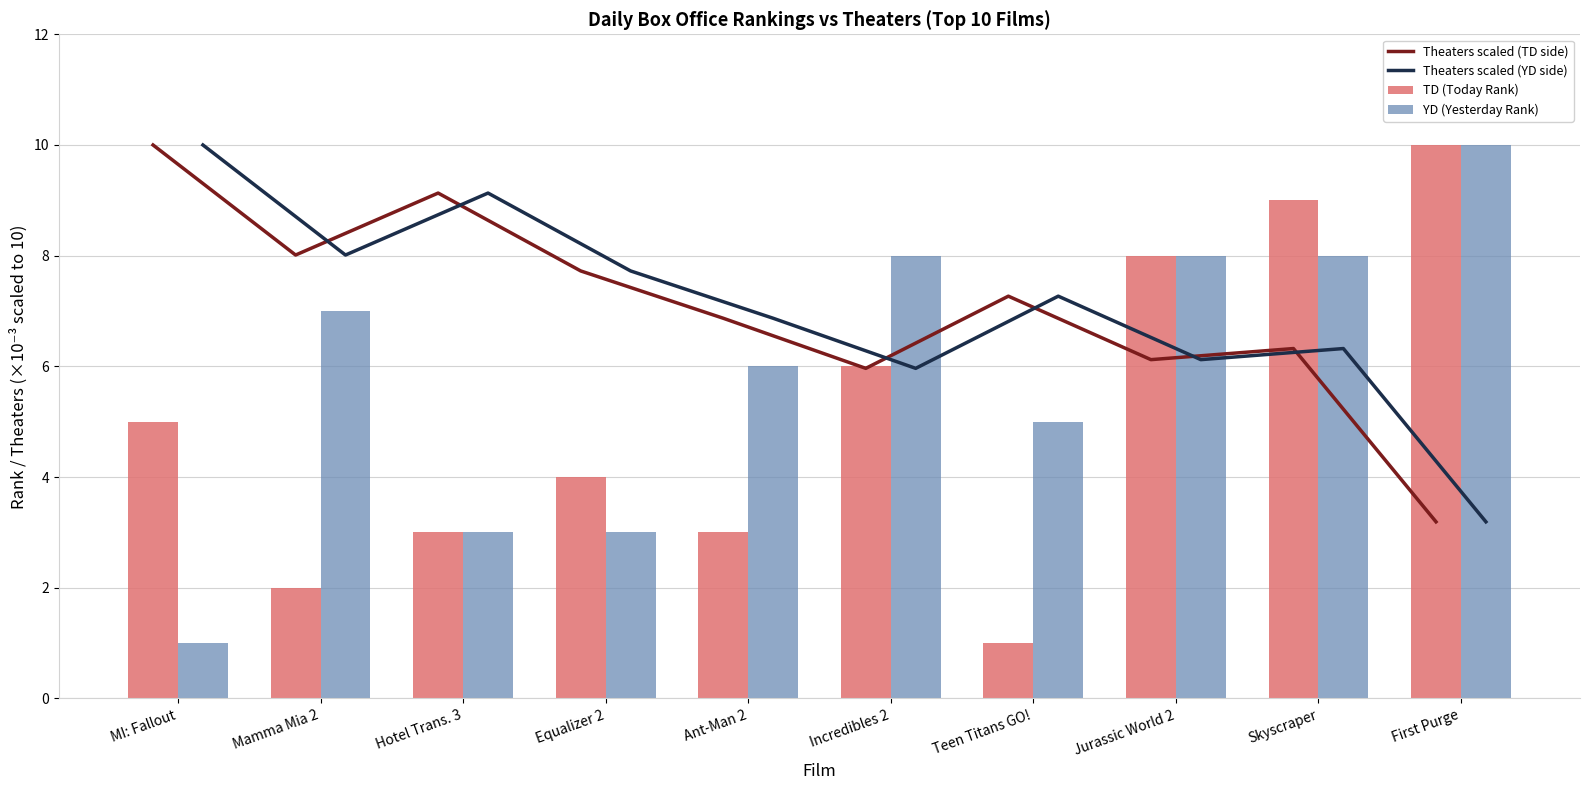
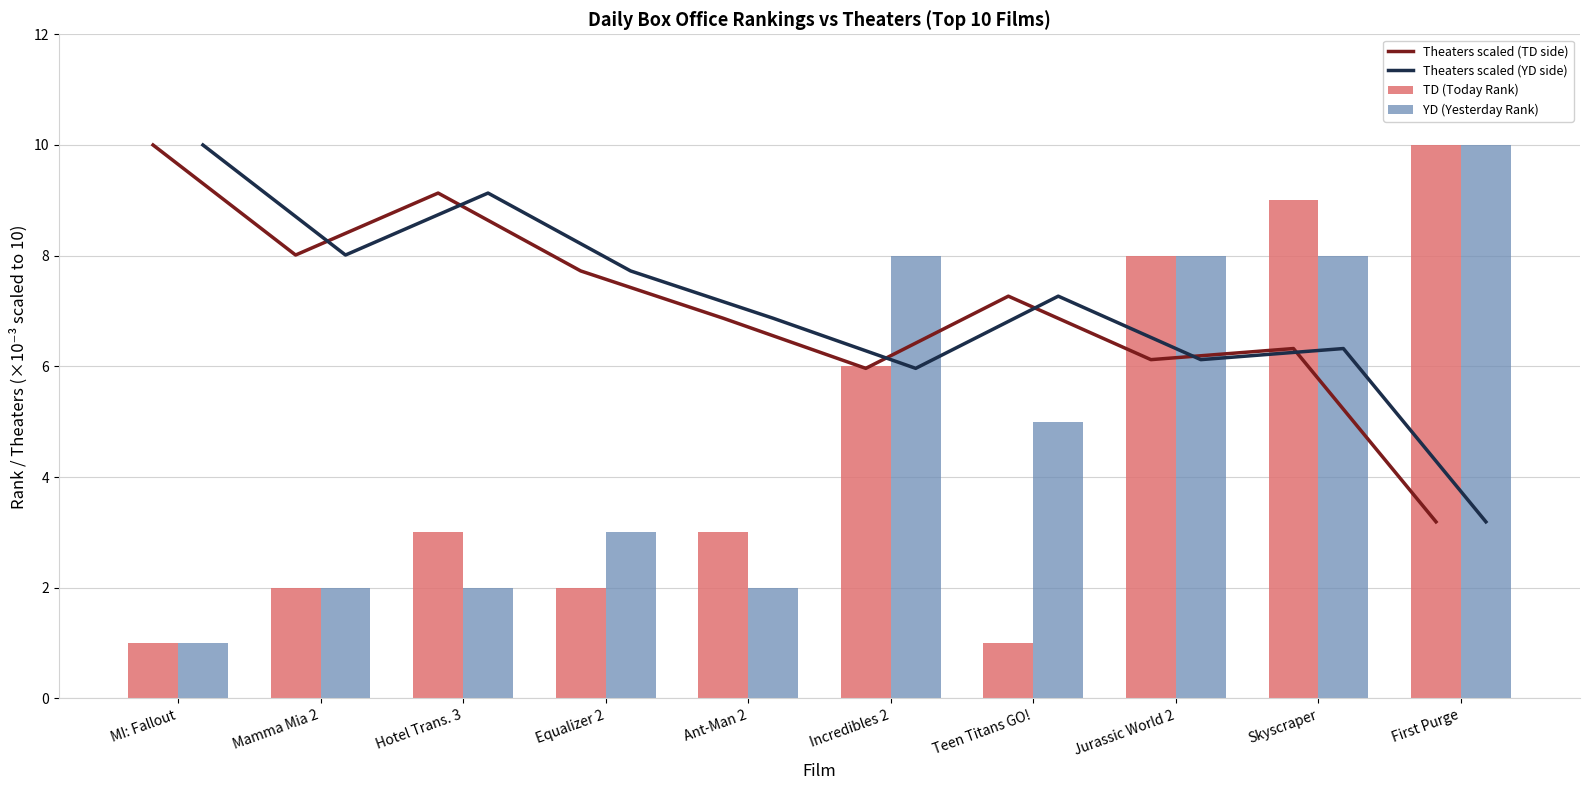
TD (Today Rank), MI: Fallout: 5 -> 1
YD (Yesterday Rank), Mamma Mia 2: 7 -> 2
YD (Yesterday Rank), Hotel Trans. 3: 3 -> 2
TD (Today Rank), Equalizer 2: 4 -> 2
YD (Yesterday Rank), Ant-Man 2: 6 -> 2
